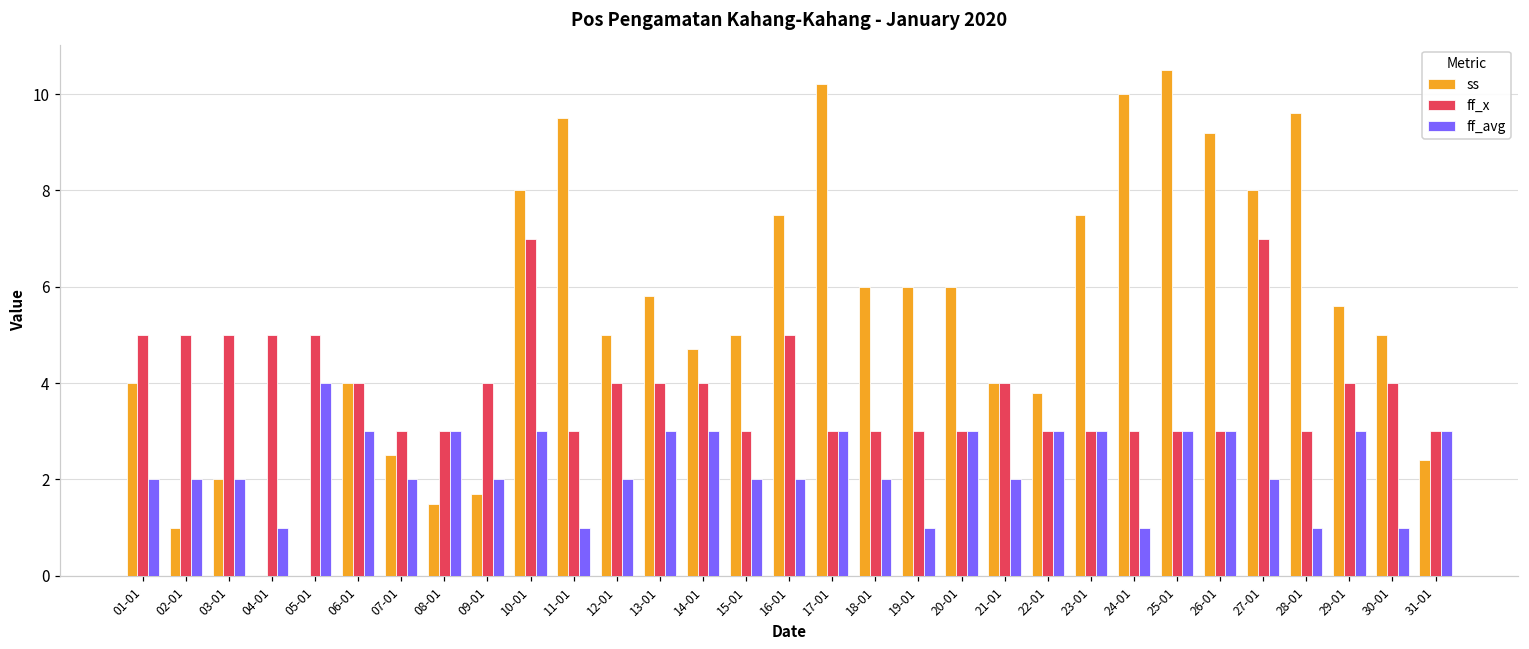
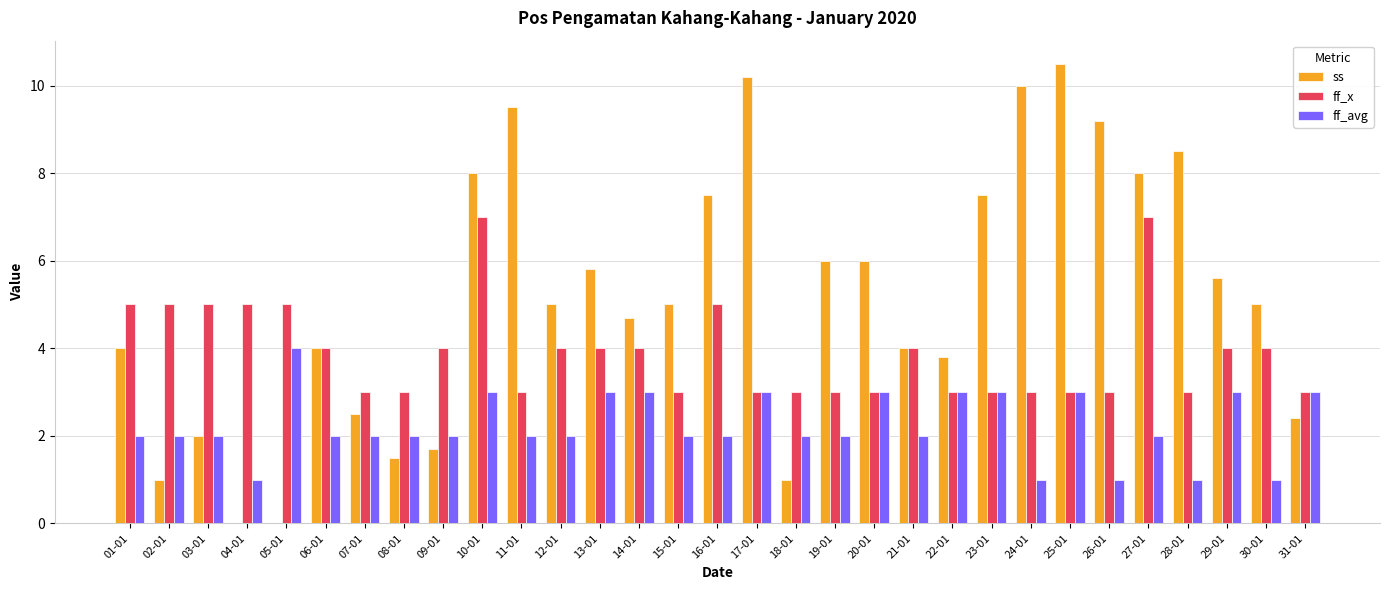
ff_avg, 06-01: 3 -> 2
ff_avg, 08-01: 3 -> 2
ff_avg, 11-01: 1 -> 2
ss, 18-01: 6 -> 1
ff_avg, 19-01: 1 -> 2
ff_avg, 26-01: 3 -> 1
ss, 28-01: 9.6 -> 8.5
